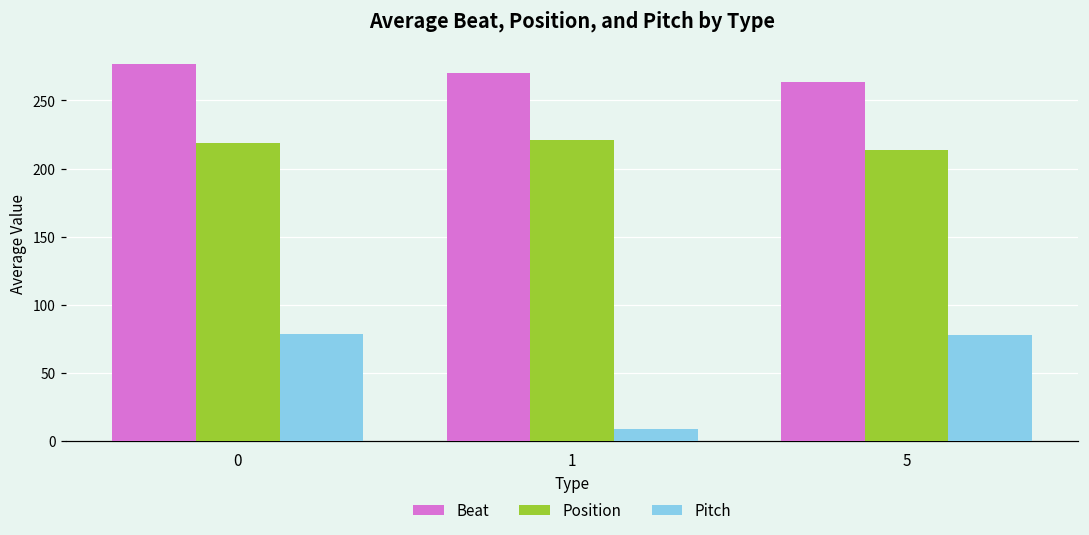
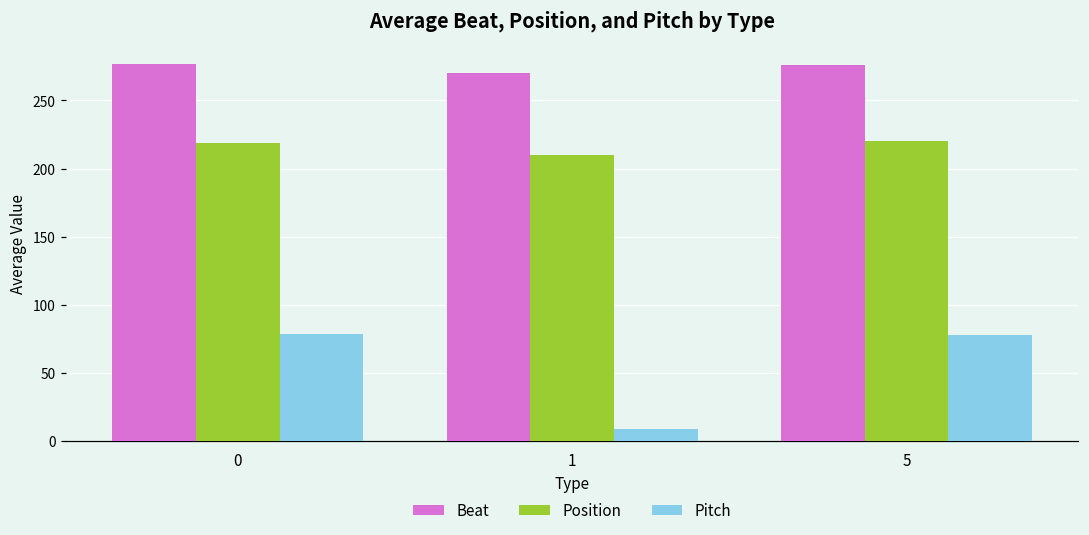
Position, 1: 221 -> 210
Beat, 5: 264 -> 276
Position, 5: 213 -> 221
